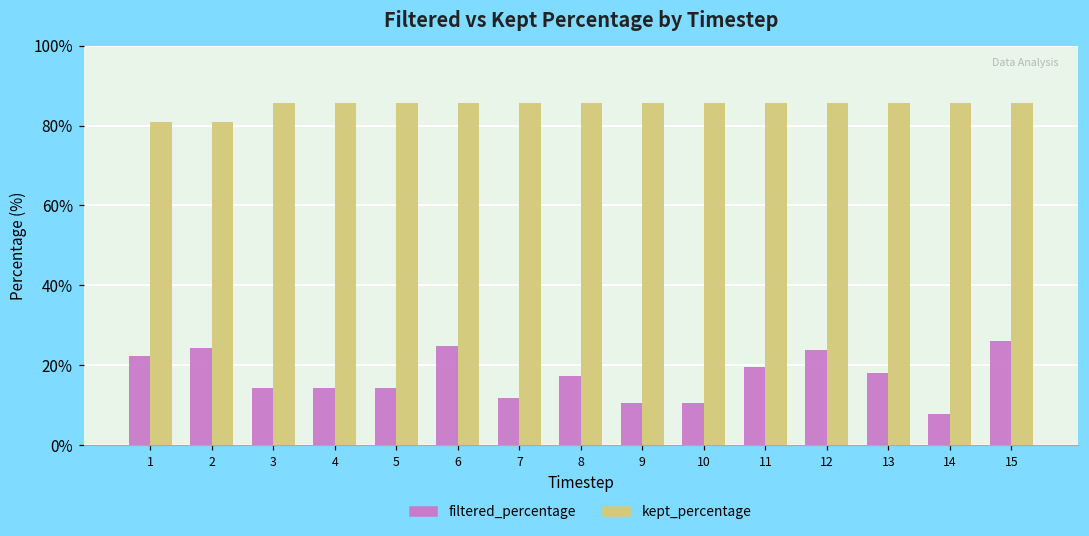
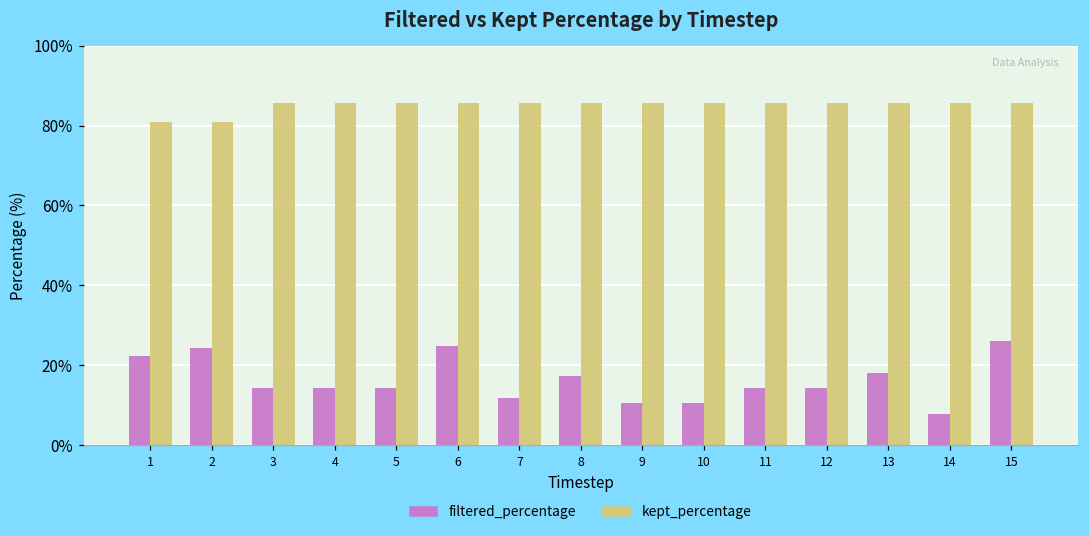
filtered_percentage, 11: 19% -> 14%
filtered_percentage, 12: 24% -> 14%
